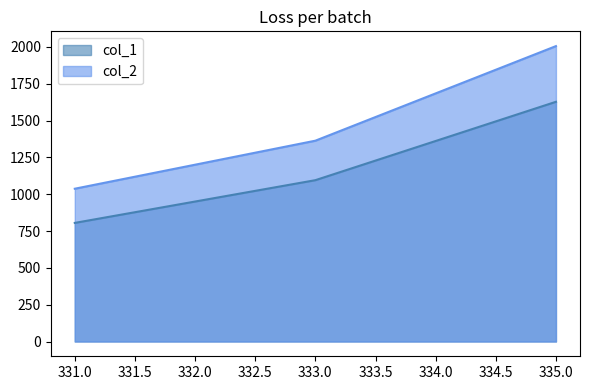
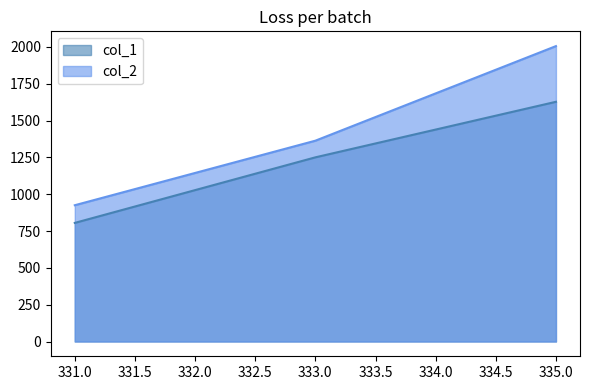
col_2, 331.0: 1040 -> 930
col_1, 333.0: 1100 -> 1250
